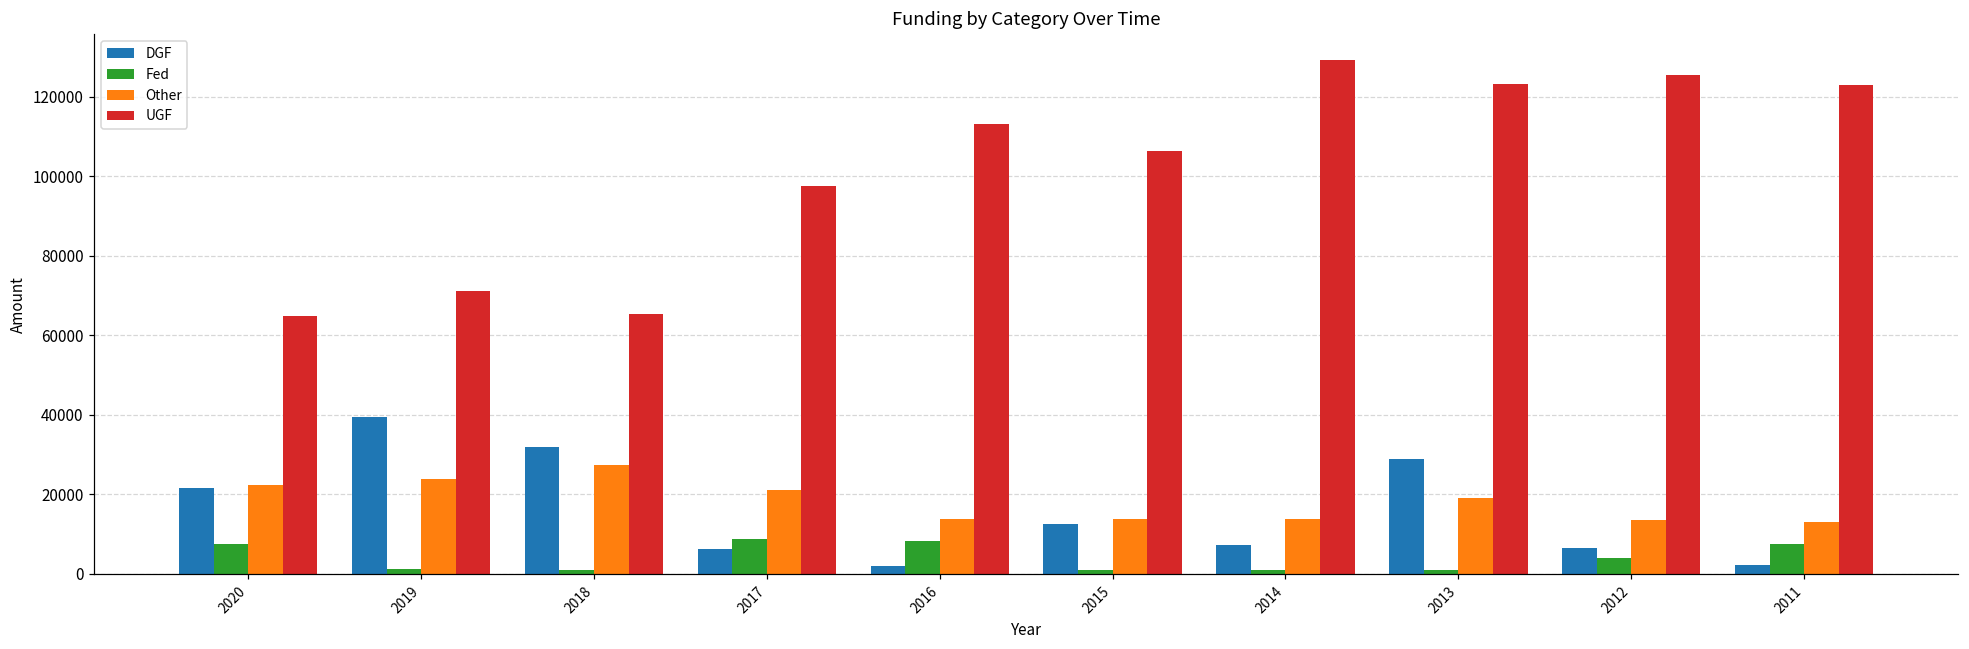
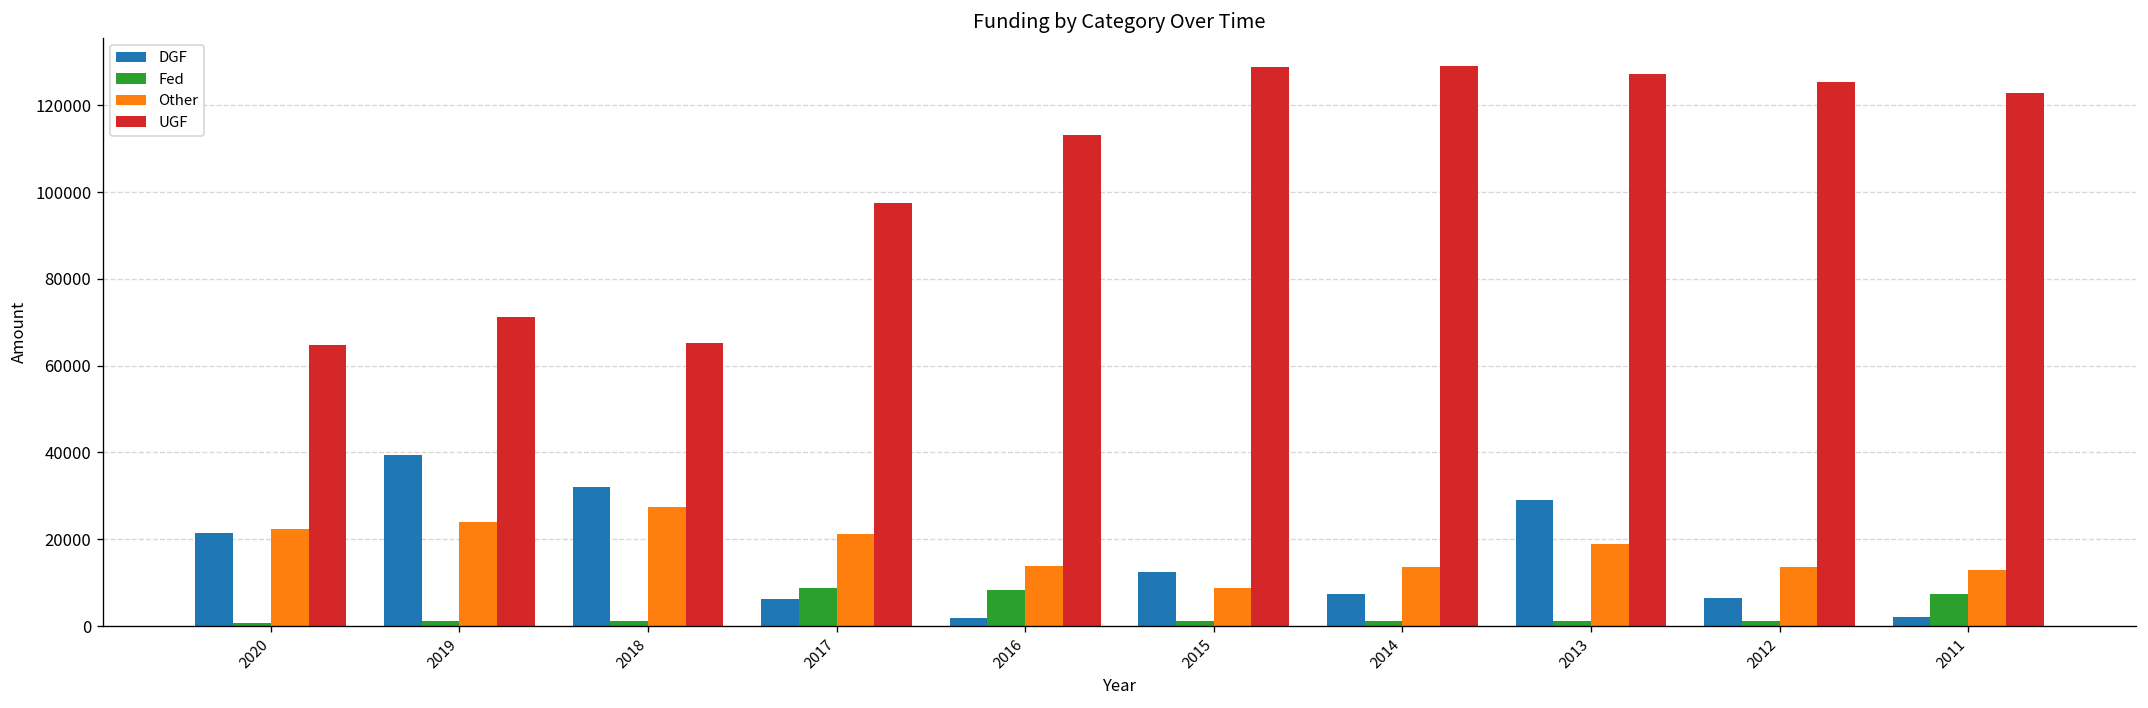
Fed, 2020: 7000 -> 1000
Other, 2015: 14000 -> 9000
UGF, 2015: 106000 -> 129000
UGF, 2013: 123000 -> 127000
Fed, 2012: 4000 -> 1000
